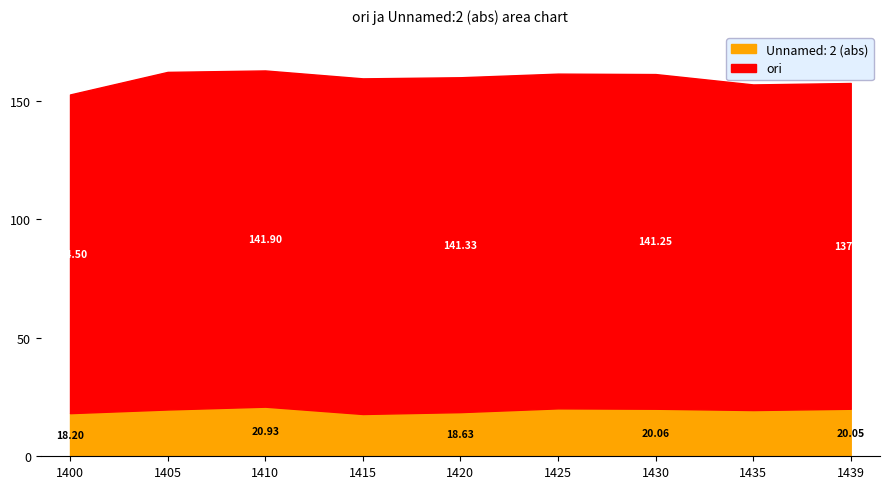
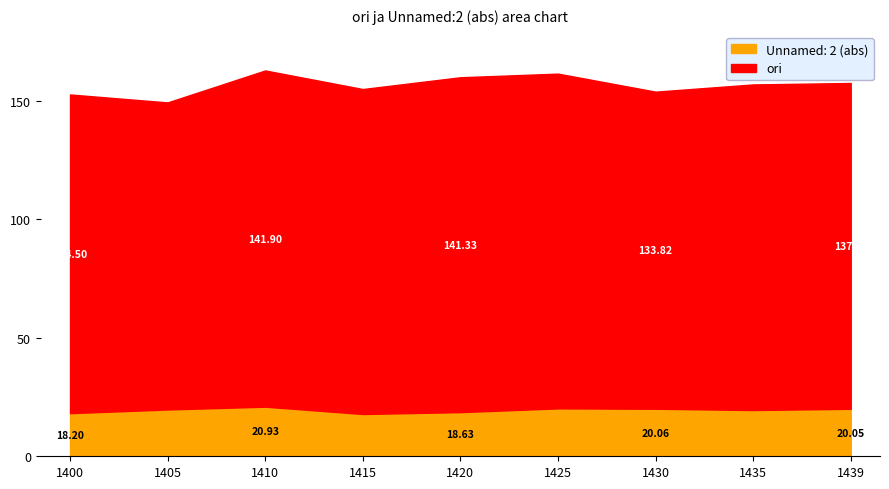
ori, 1405: 142 -> 130
ori, 1415: 142 -> 137
ori, 1430: 141.25 -> 133.82
